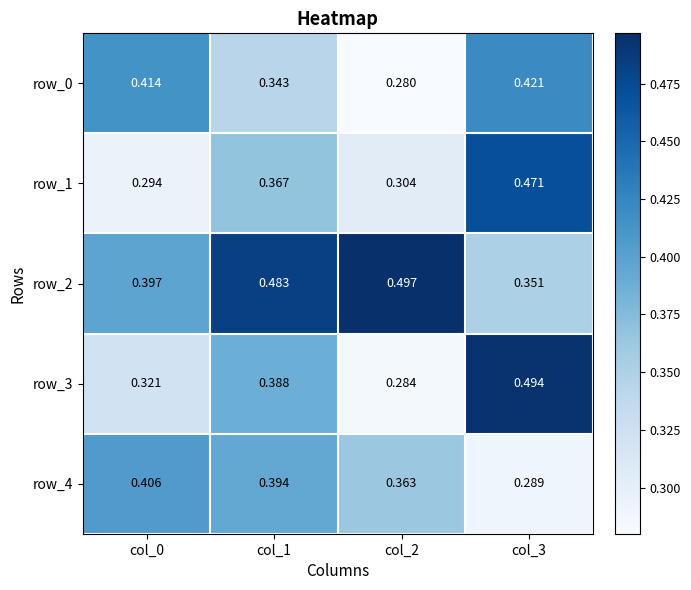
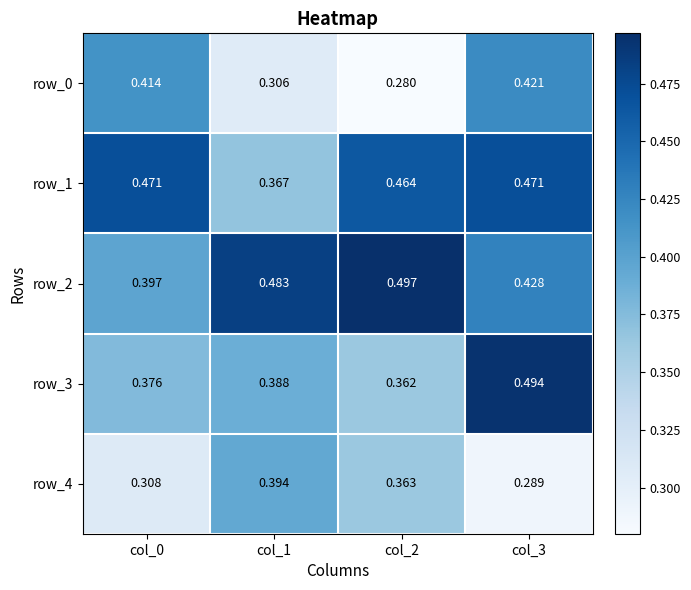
row_0, col_1: 0.343 -> 0.306
row_1, col_0: 0.294 -> 0.471
row_1, col_2: 0.304 -> 0.464
row_2, col_3: 0.351 -> 0.428
row_3, col_0: 0.321 -> 0.376
row_3, col_2: 0.284 -> 0.362
row_4, col_0: 0.406 -> 0.308
